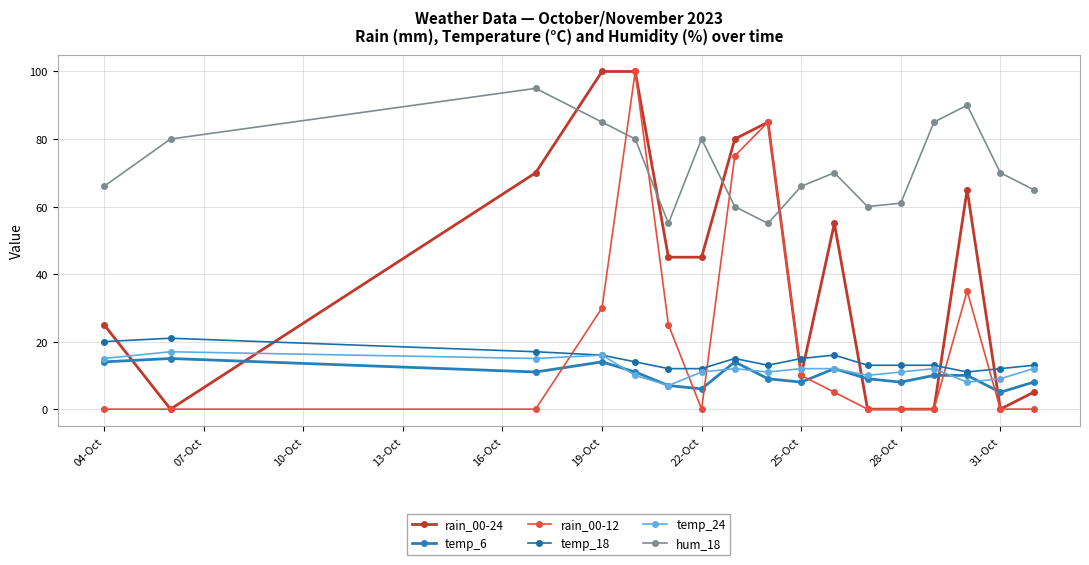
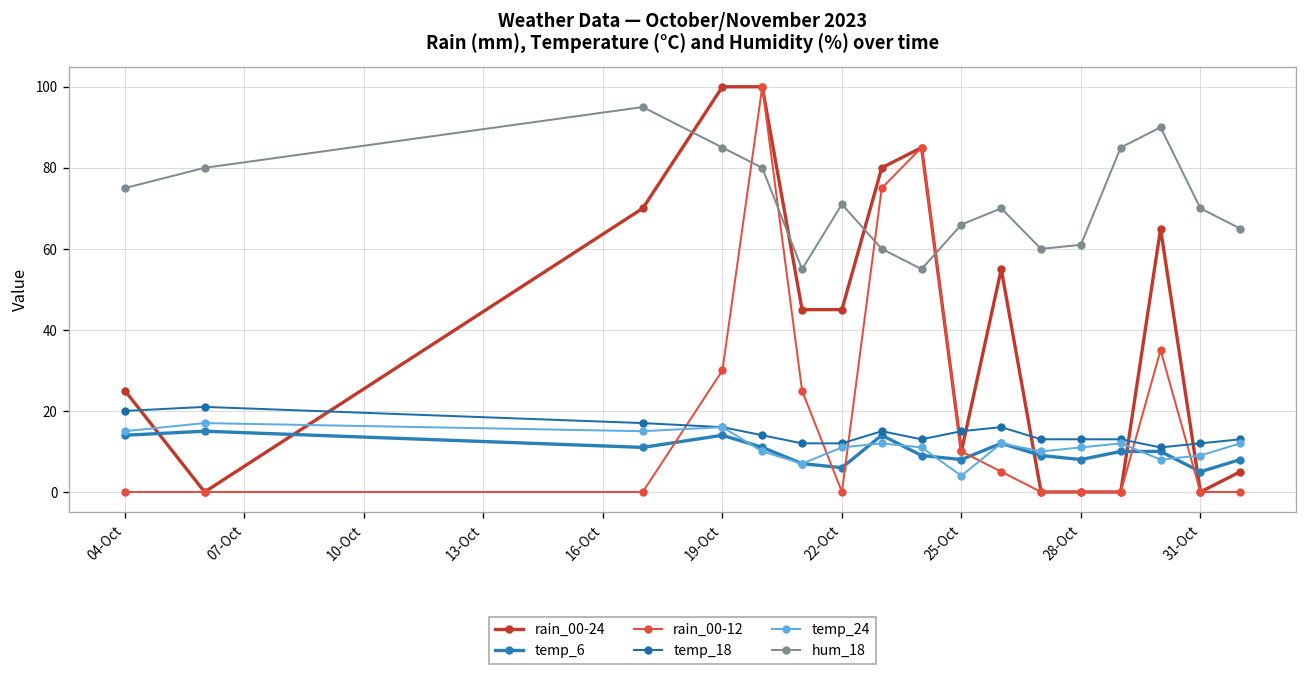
hum_18, 04-Oct: 66 -> 75
hum_18, 22-Oct: 80 -> 71
temp_24, 25-Oct: 12 -> 4
